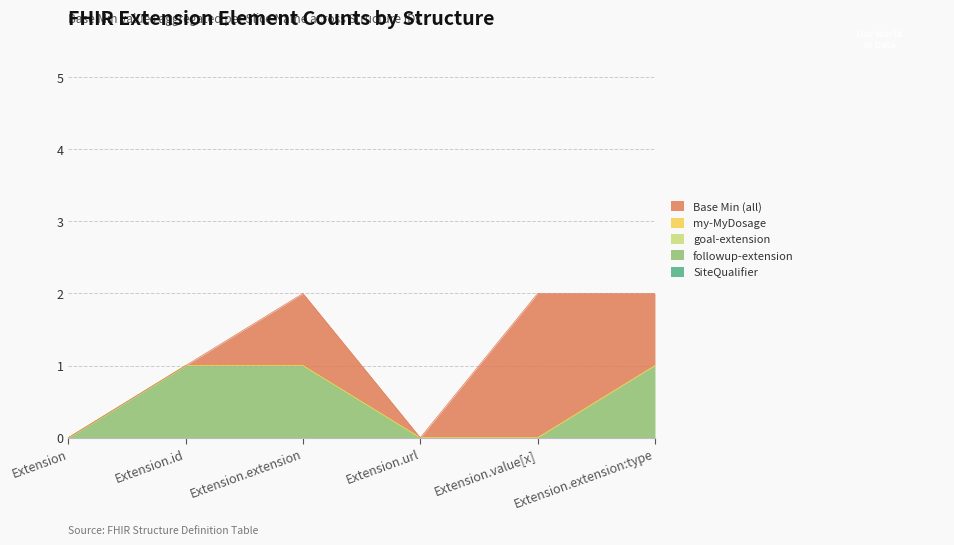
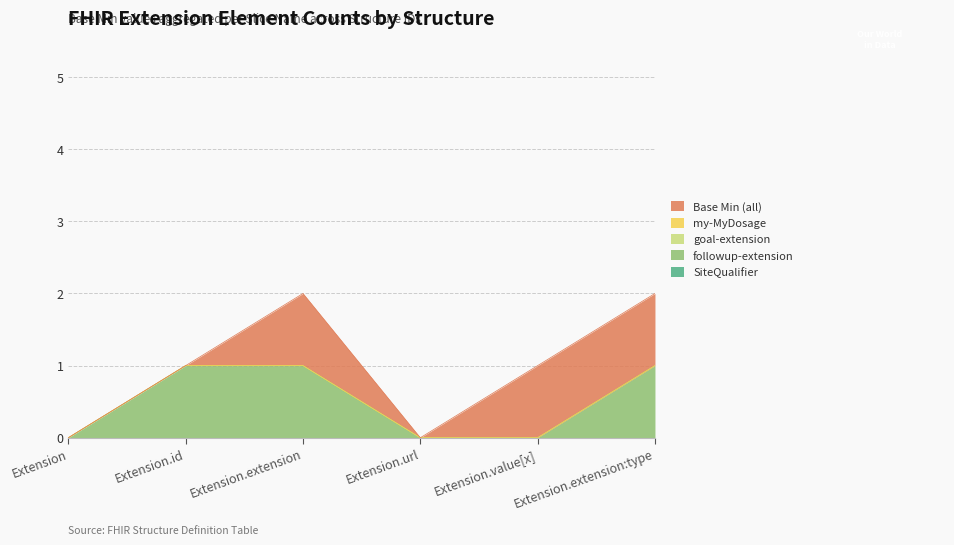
Base Min (all), Extension.value[x]: 2 -> 1
